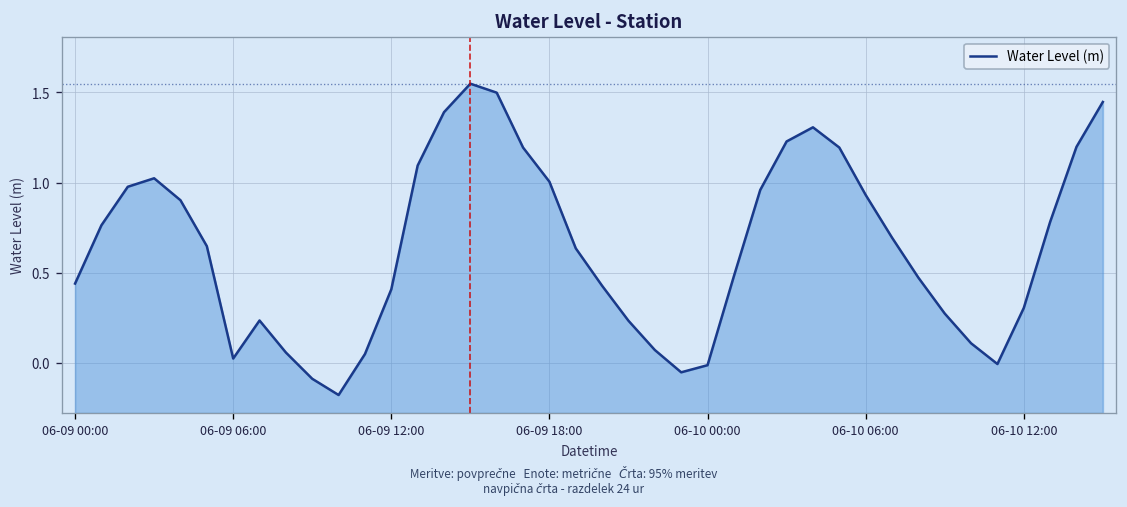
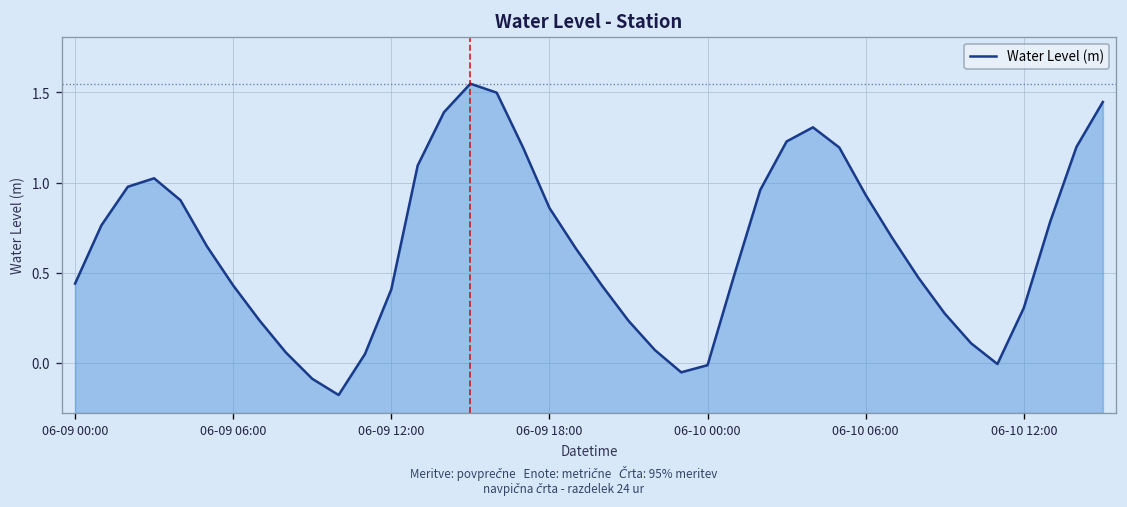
06-09 06:00: 0.03 -> 0.43
06-09 18:00: 1.01 -> 0.86
